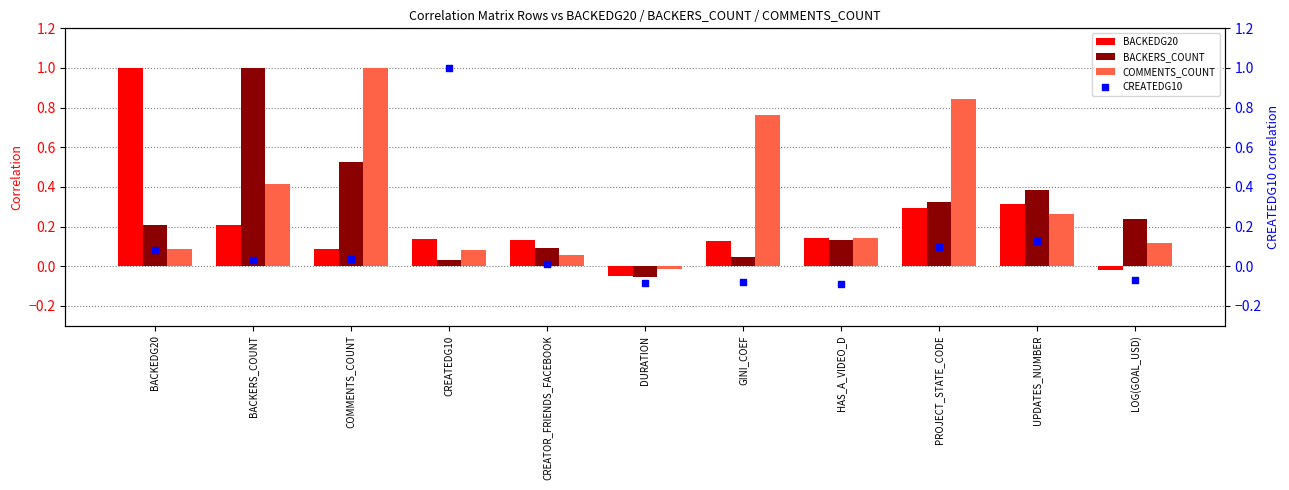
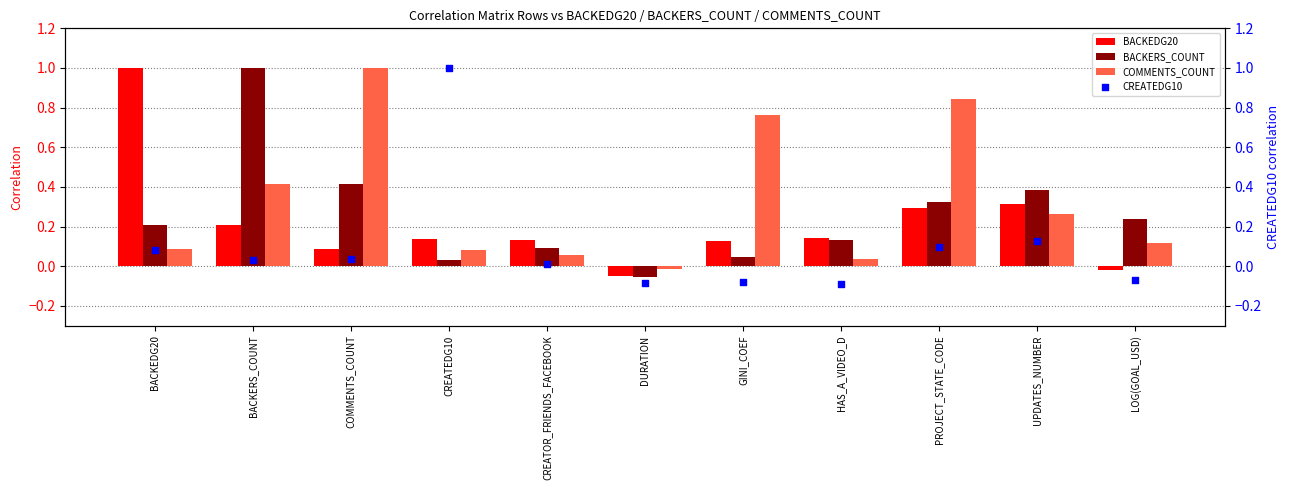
BACKERS_COUNT, COMMENTS_COUNT: 0.52 -> 0.41
COMMENTS_COUNT, HAS_A_VIDEO_D: 0.14 -> 0.04
